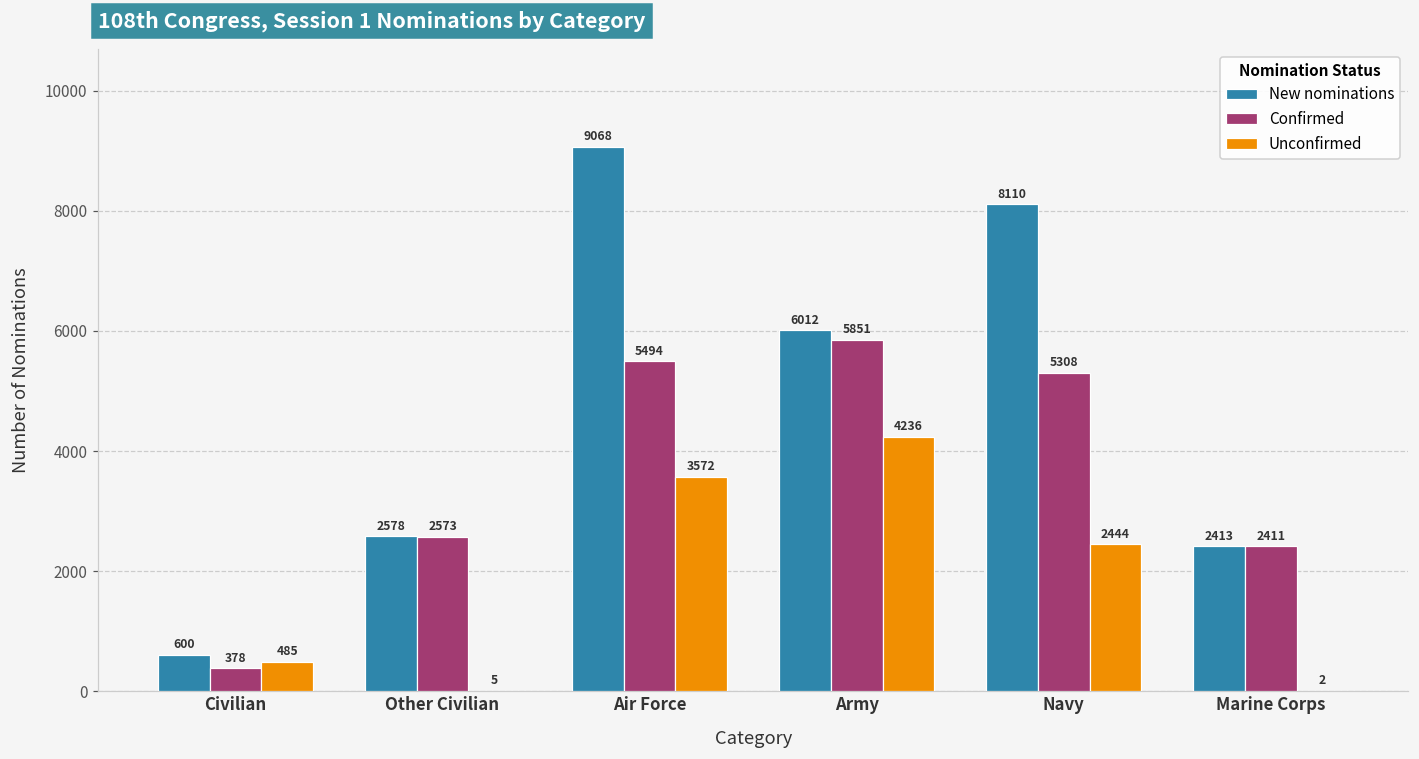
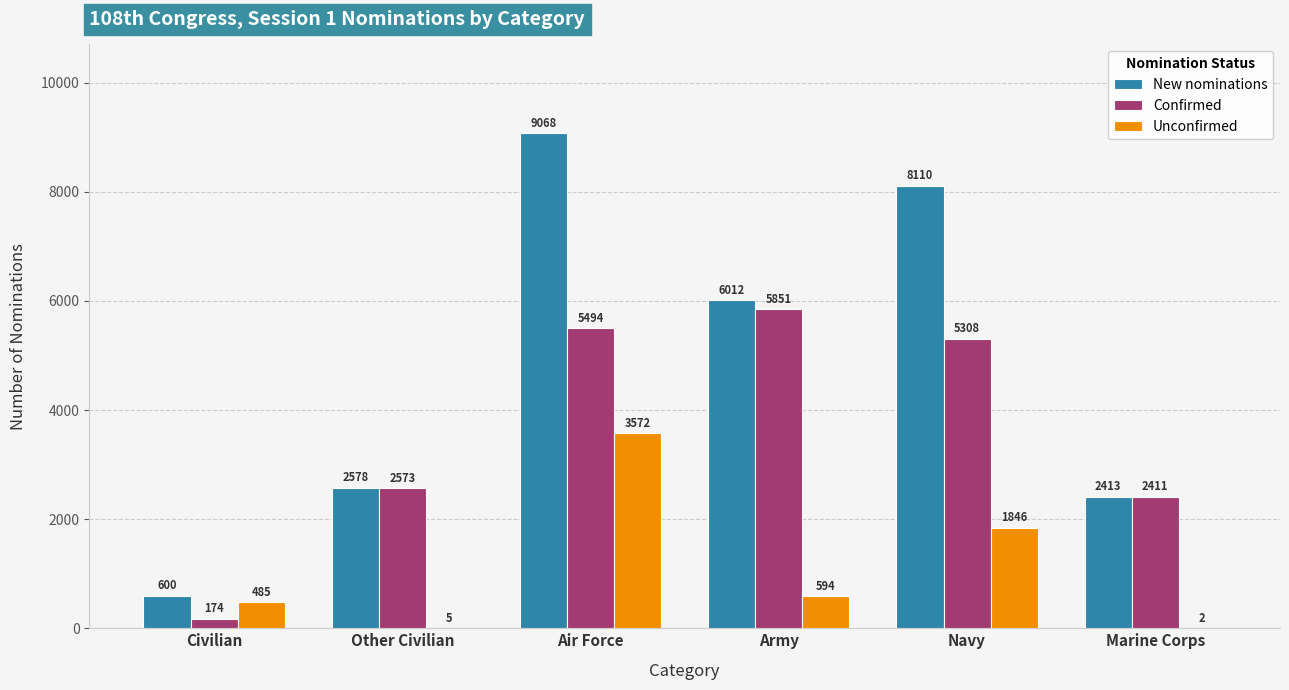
Confirmed, Civilian: 378 -> 174
Unconfirmed, Army: 4236 -> 594
Unconfirmed, Navy: 2444 -> 1846
